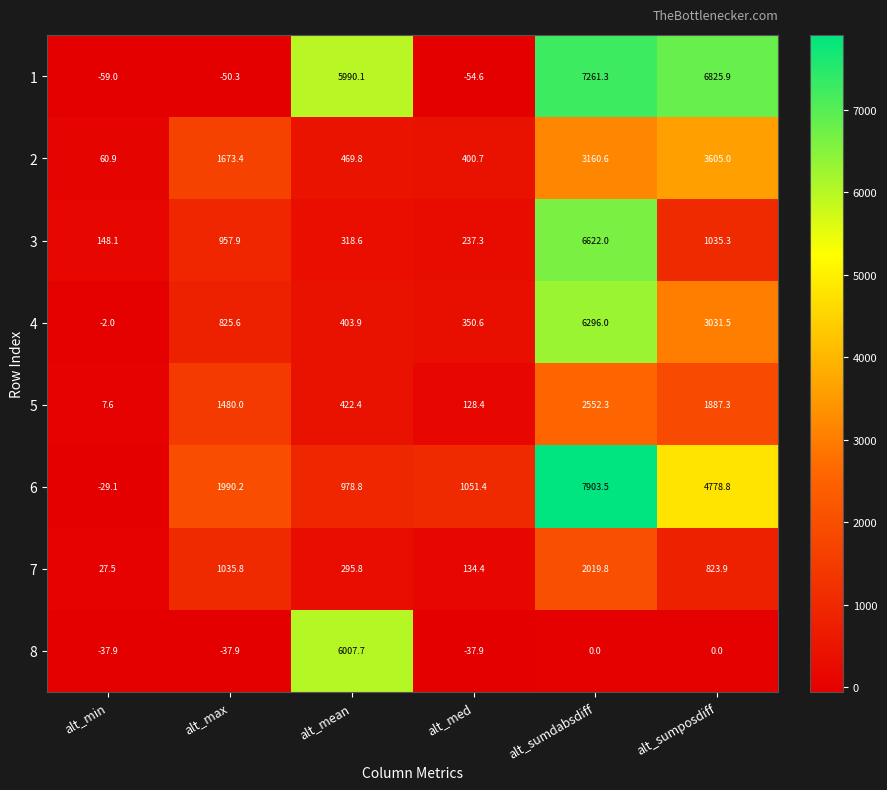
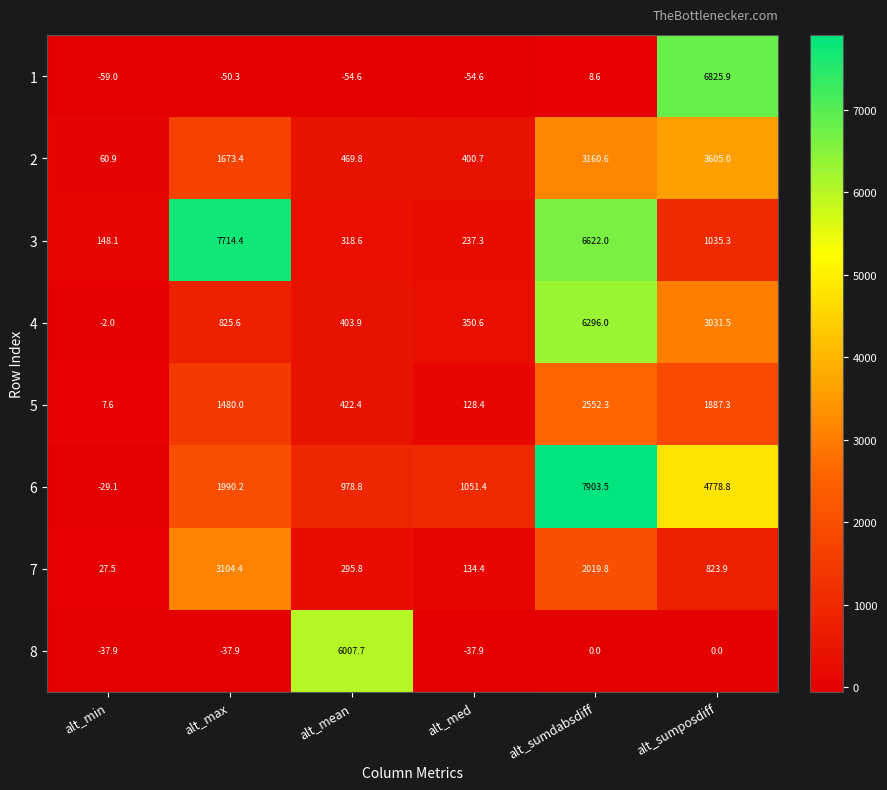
1, alt_mean: 5990.1 -> -54.6
1, alt_sumdabsdiff: 7261.3 -> 8.6
3, alt_max: 957.9 -> 7714.4
7, alt_max: 1035.8 -> 3104.4
